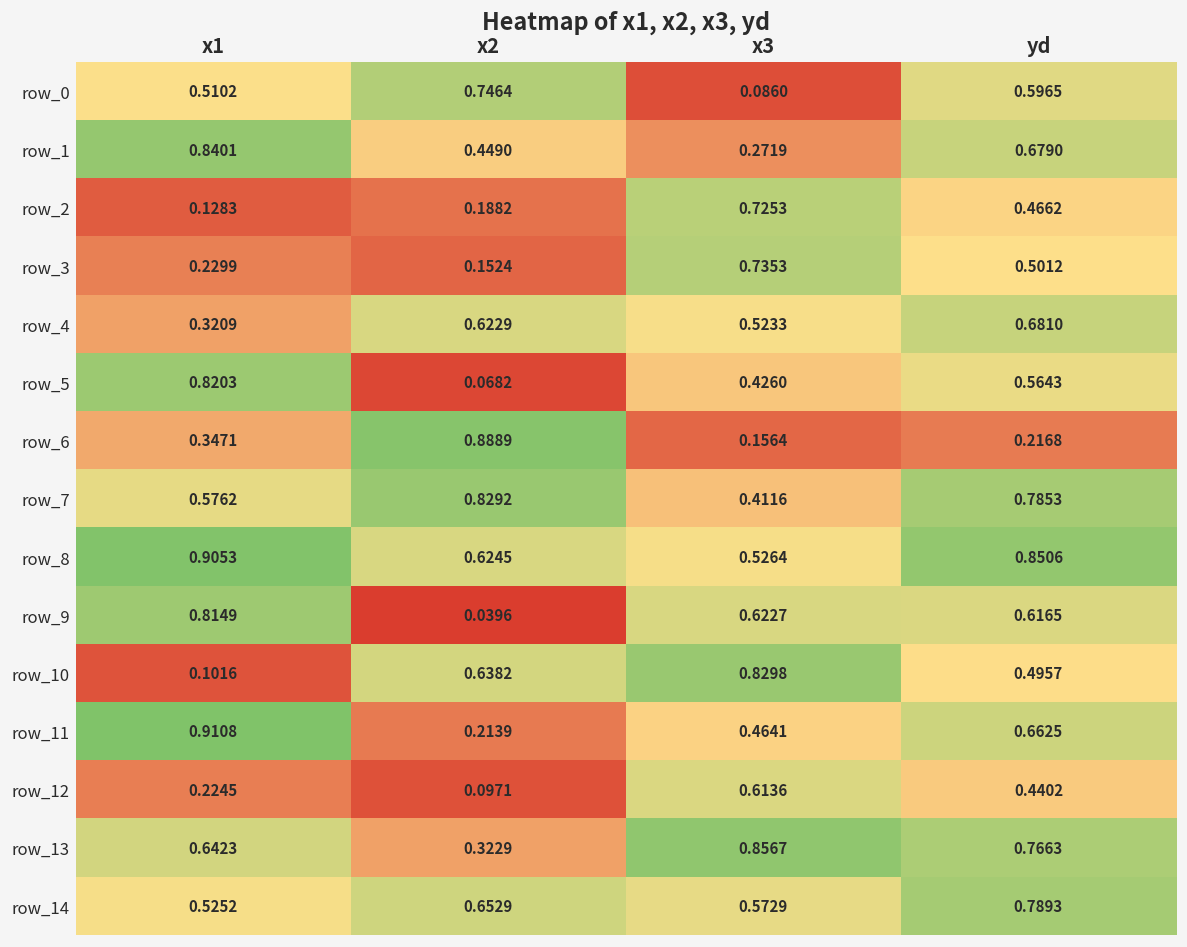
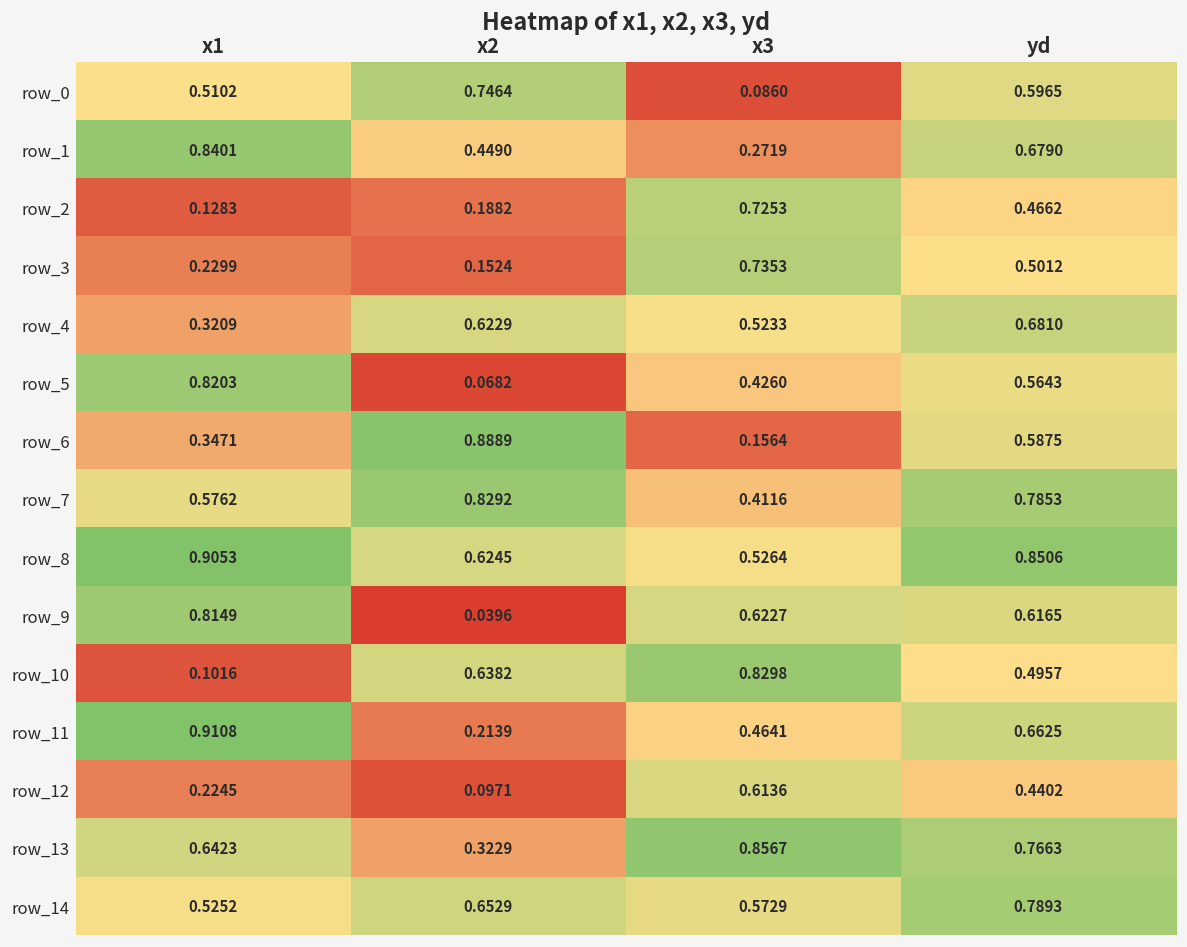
row_6, yd: 0.2168 -> 0.5875
